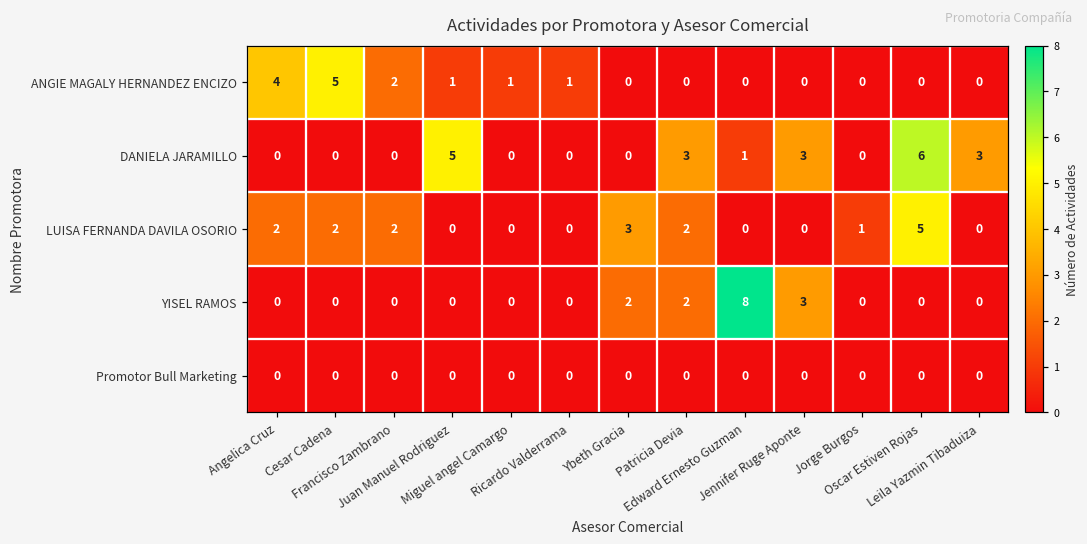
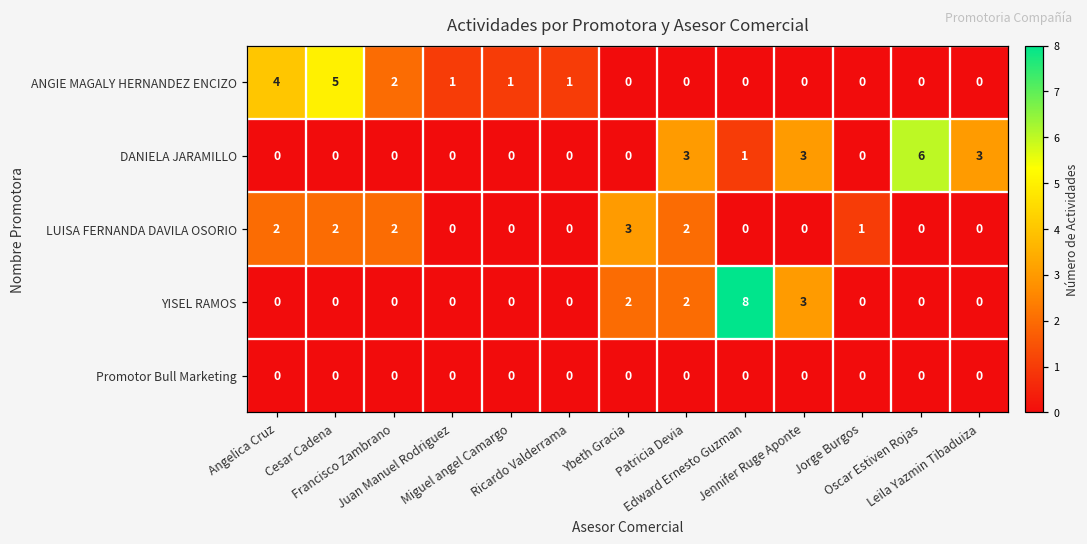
DANIELA JARAMILLO, Juan Manuel Rodriguez: 5 -> 0
LUISA FERNANDA DAVILA OSORIO, Oscar Estiven Rojas: 5 -> 0
